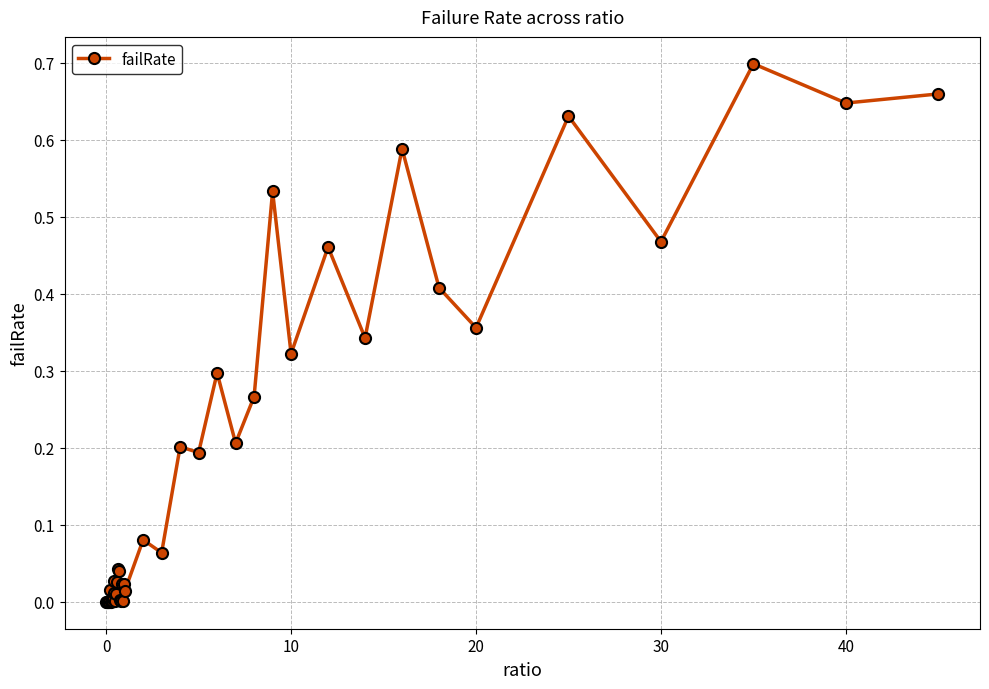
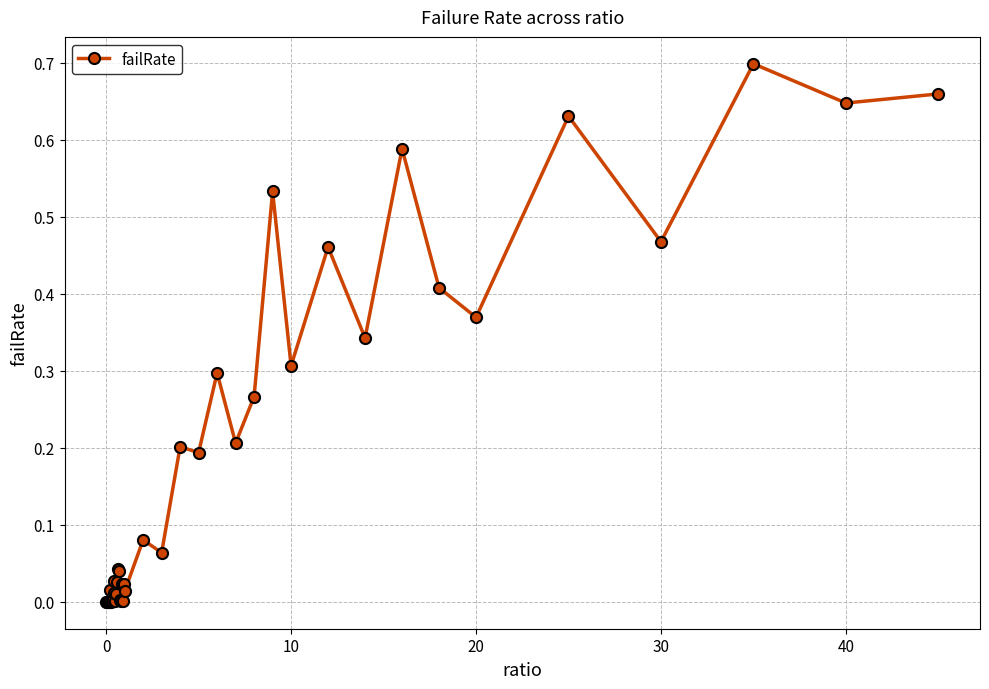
10: 0.32 -> 0.31
20: 0.36 -> 0.37
